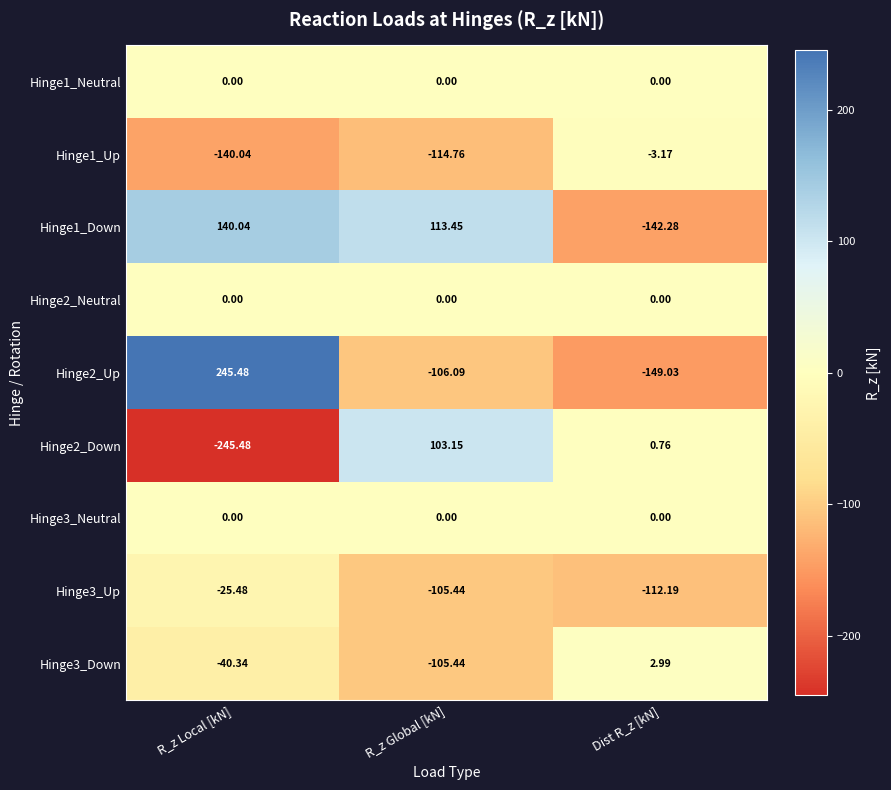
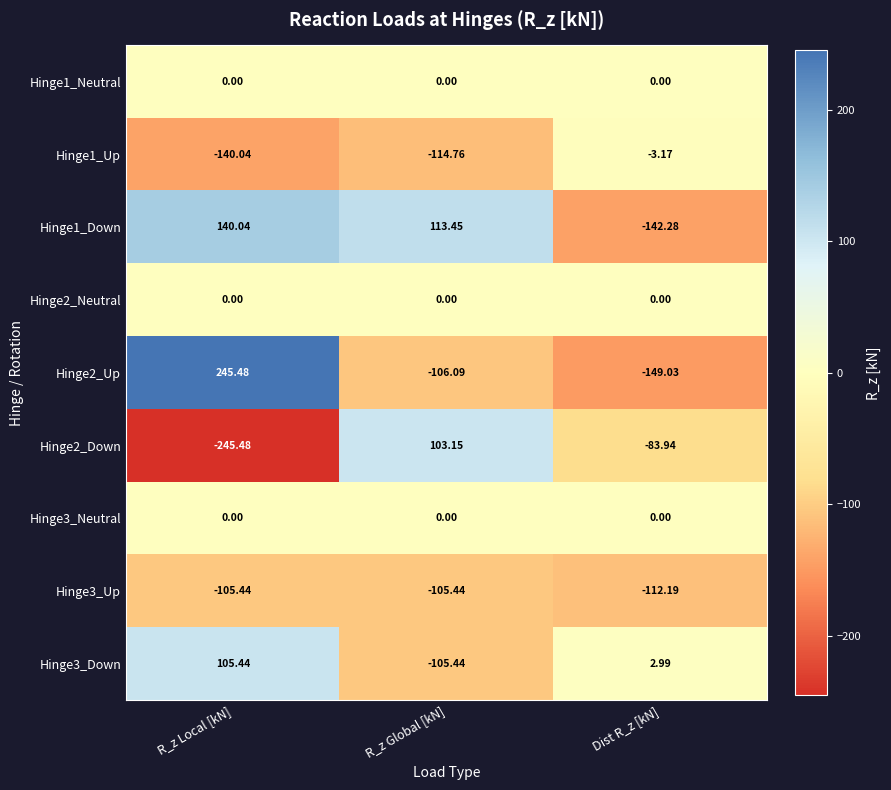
Hinge2_Down, Dist R_z [kN]: 0.76 -> -83.94
Hinge3_Up, R_z Local [kN]: -25.48 -> -105.44
Hinge3_Down, R_z Local [kN]: -40.34 -> 105.44
